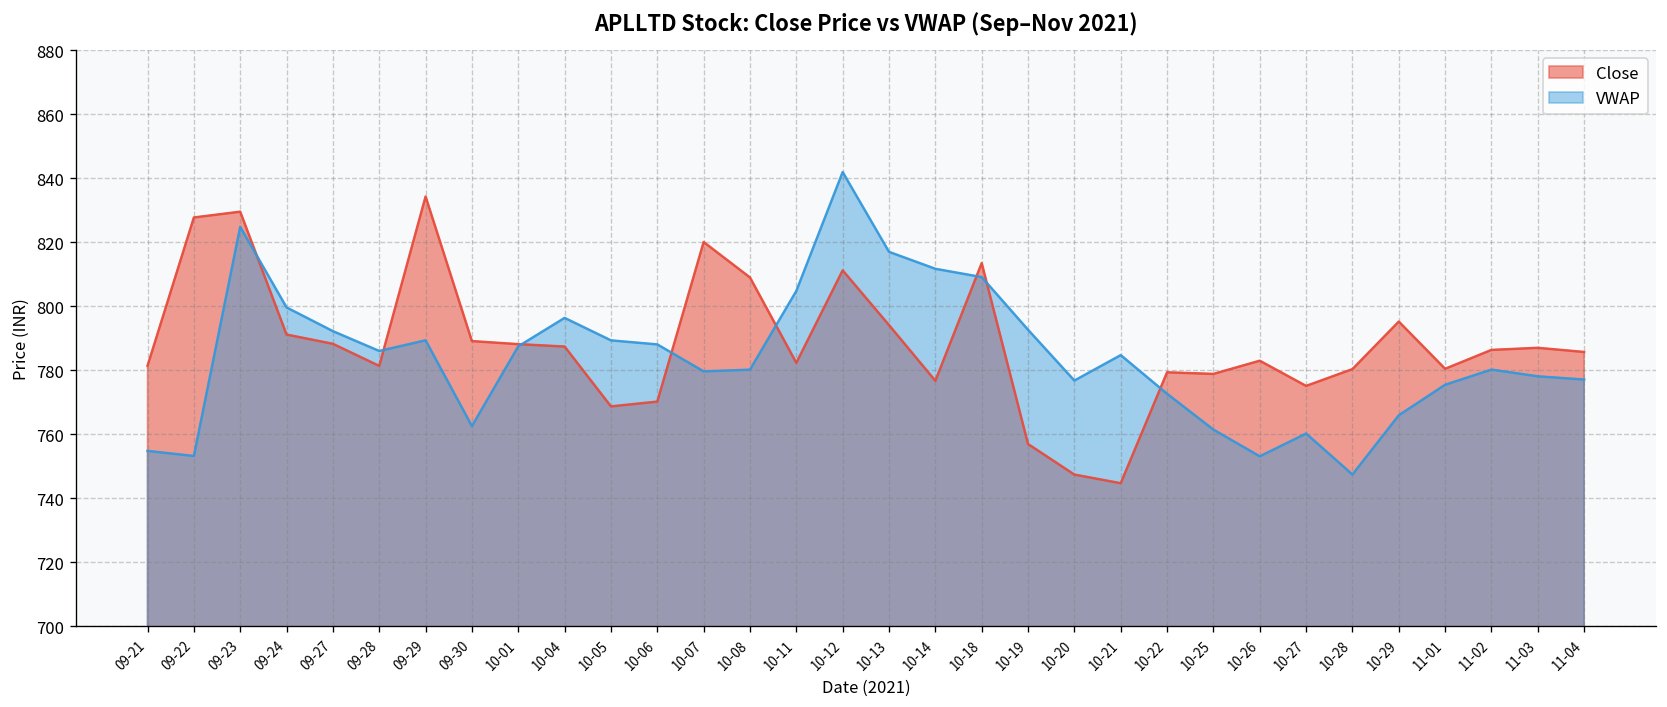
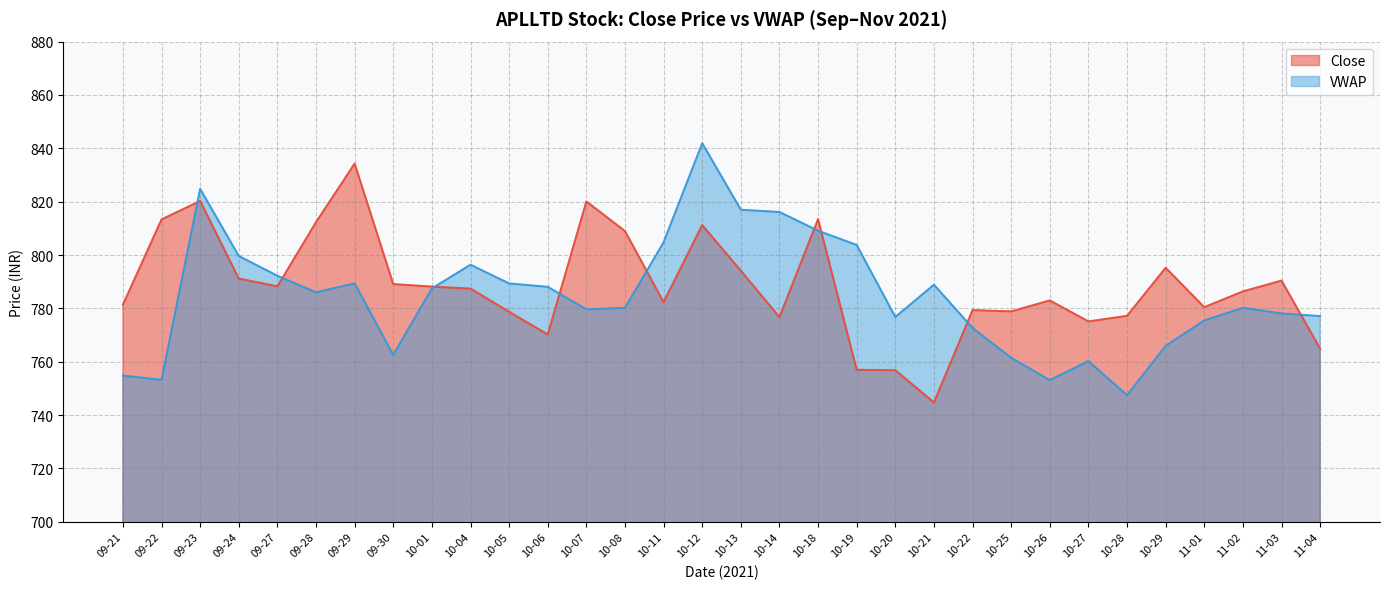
Close, 09-22: 828 -> 813
Close, 09-23: 830 -> 820
Close, 09-28: 781 -> 812
Close, 10-05: 769 -> 779
VWAP, 10-14: 812 -> 816
VWAP, 10-19: 793 -> 804
Close, 10-20: 747 -> 757
VWAP, 10-21: 785 -> 789
Close, 10-28: 780 -> 777
Close, 11-03: 787 -> 790
Close, 11-04: 786 -> 765
